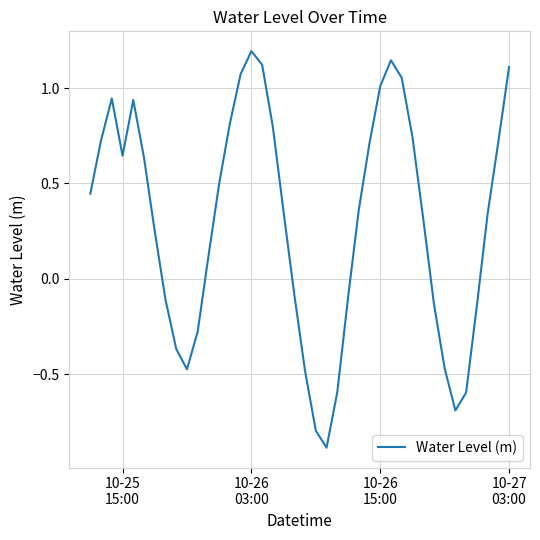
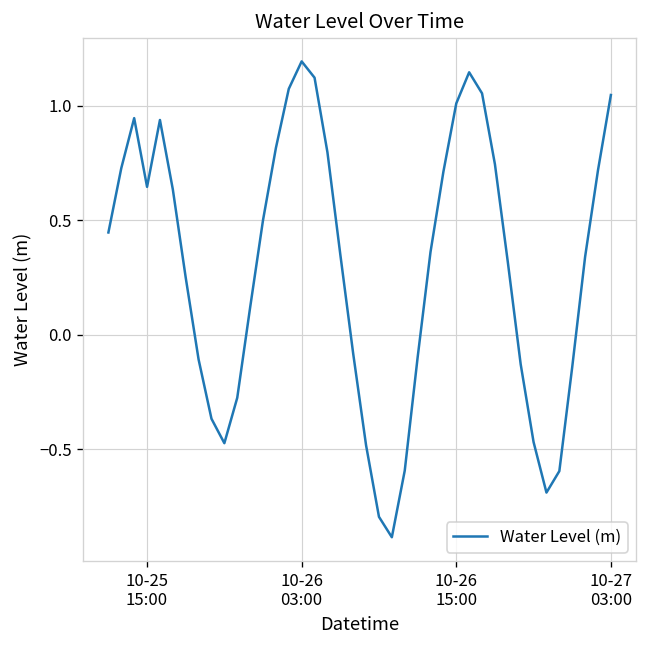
10-27 03:00: 1.11 -> 1.05
